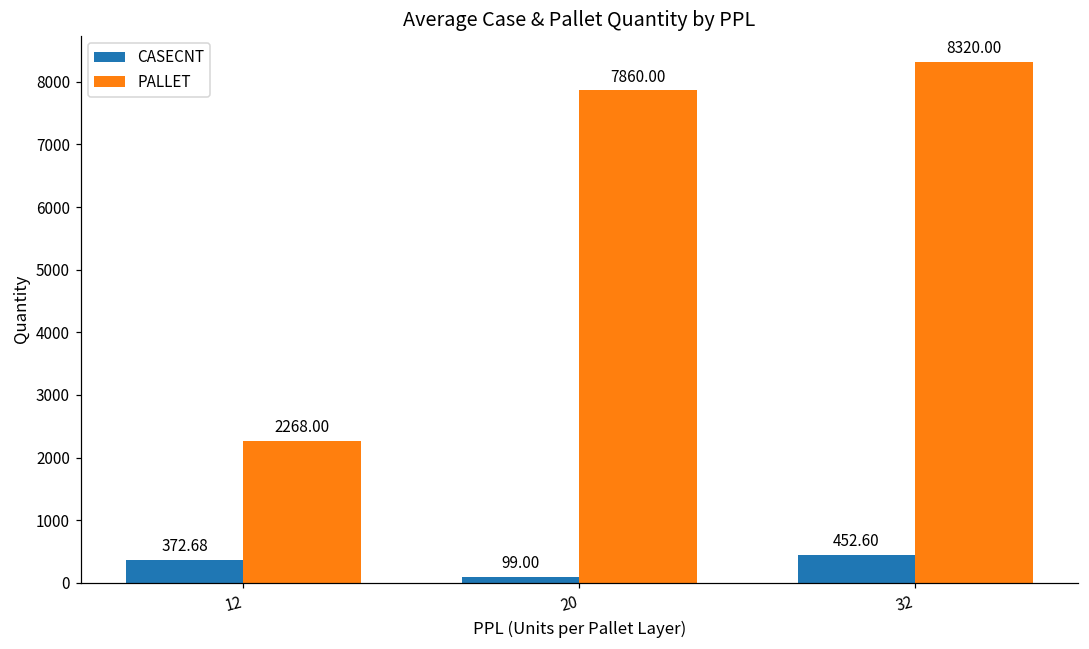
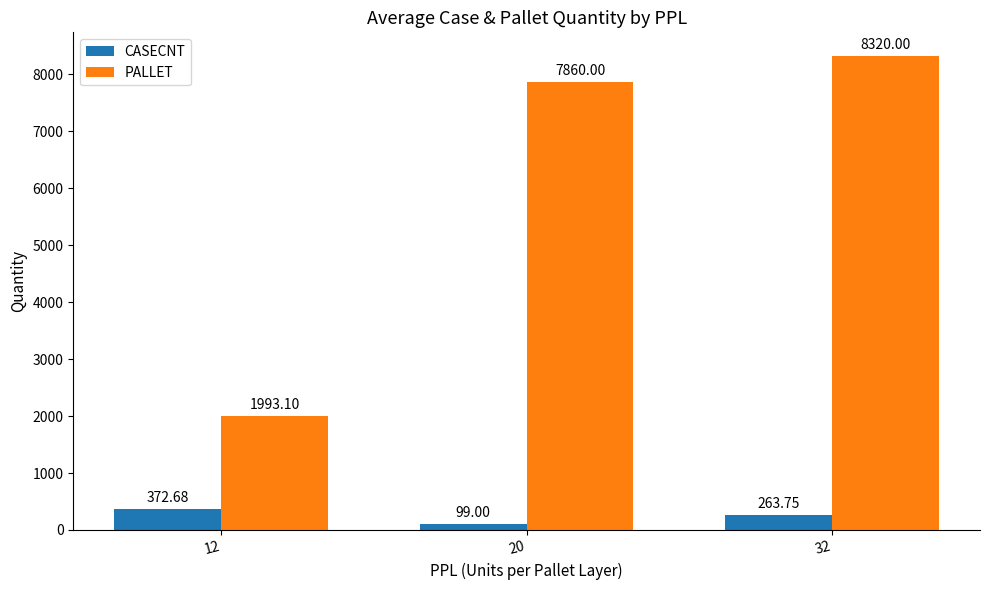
PALLET, 12: 2268.00 -> 1993.10
CASECNT, 32: 452.60 -> 263.75
